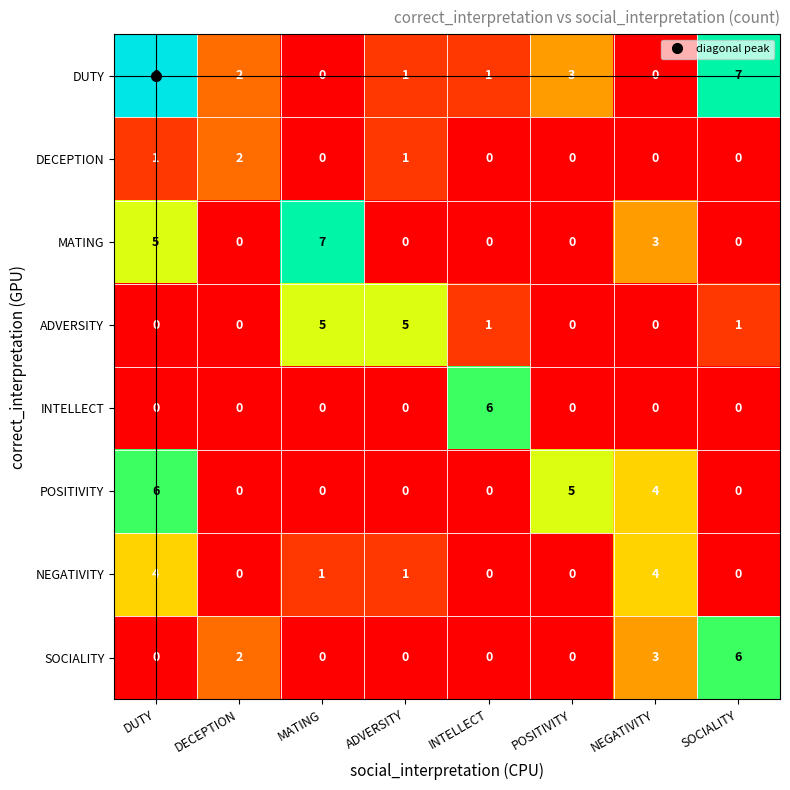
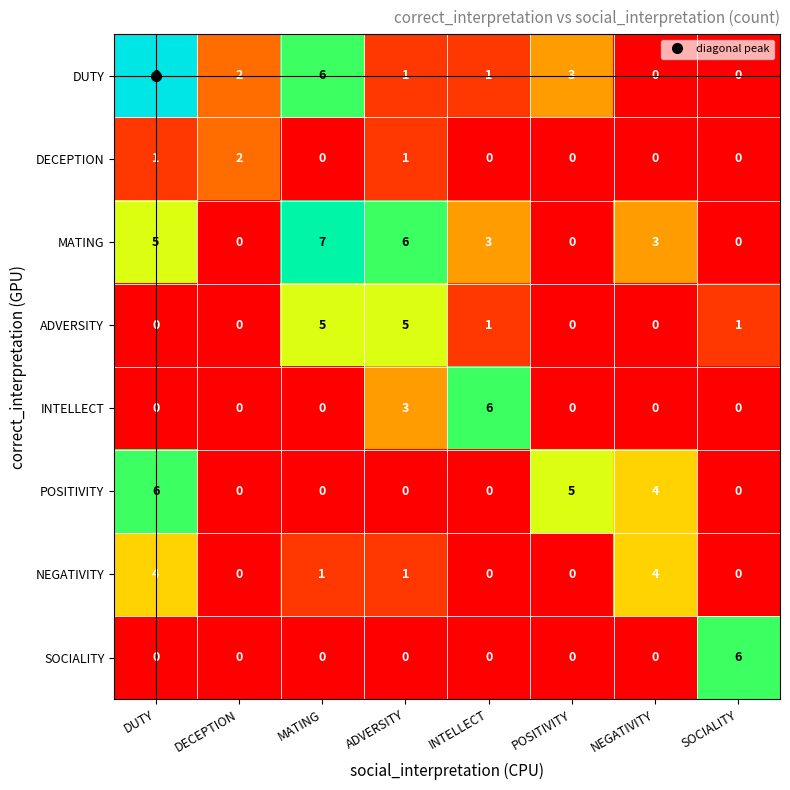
DUTY, MATING: 0 -> 6
DUTY, SOCIALITY: 7 -> 0
MATING, ADVERSITY: 0 -> 6
MATING, INTELLECT: 0 -> 3
INTELLECT, ADVERSITY: 0 -> 3
SOCIALITY, DECEPTION: 2 -> 0
SOCIALITY, NEGATIVITY: 3 -> 0
